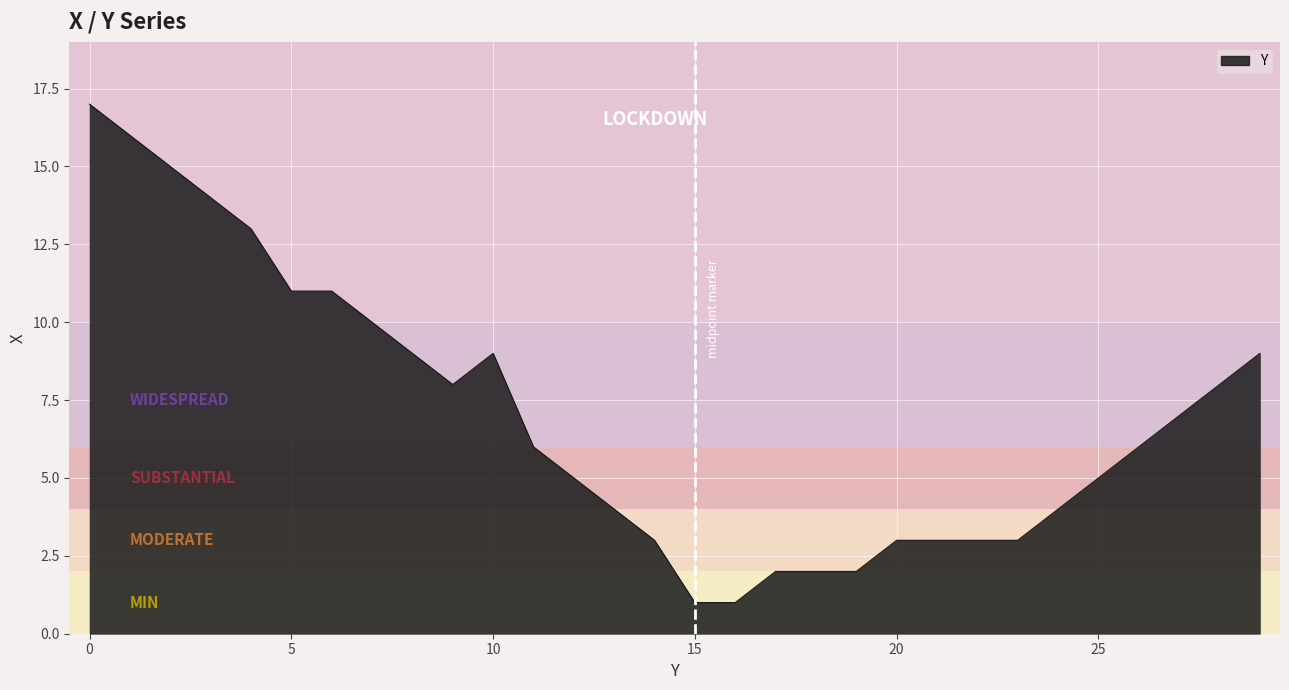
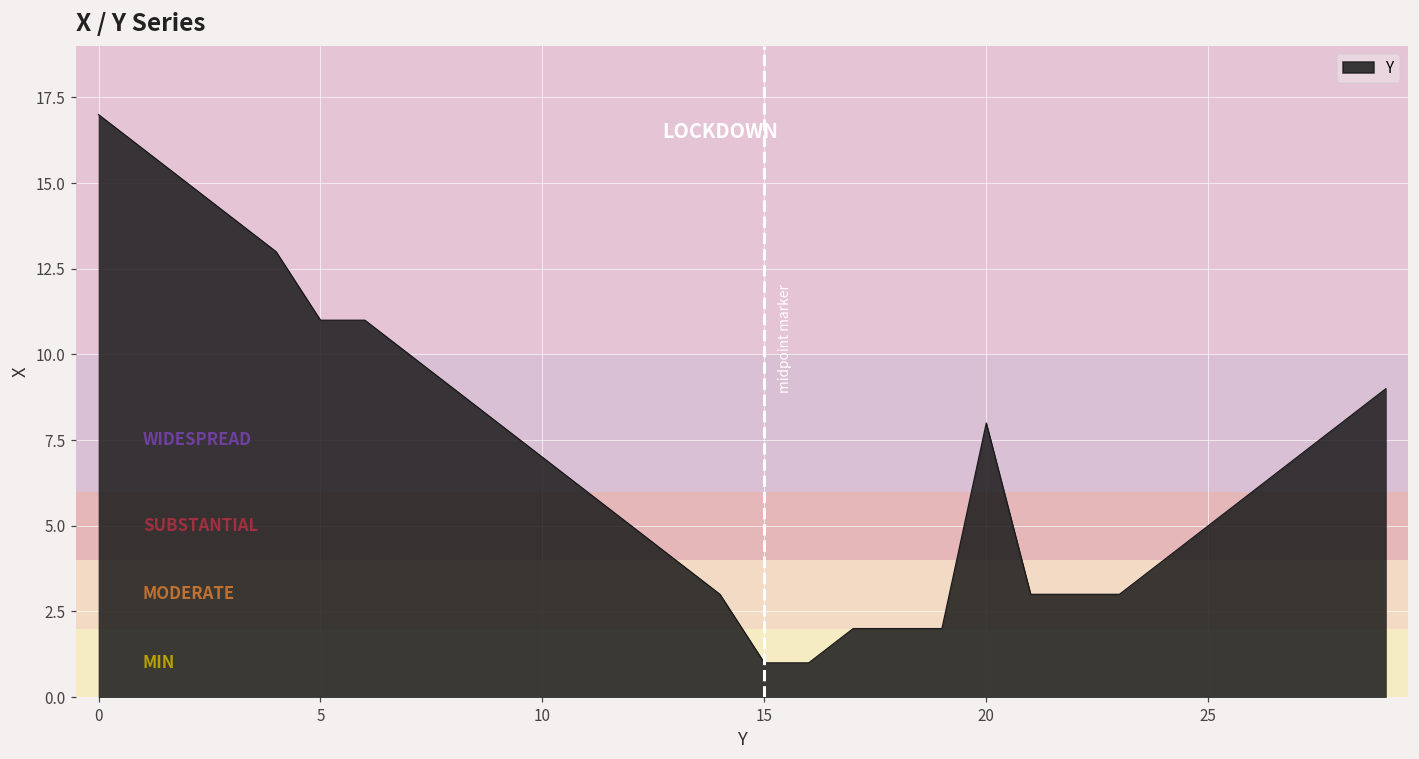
10: 9 -> 7
20: 3 -> 8
